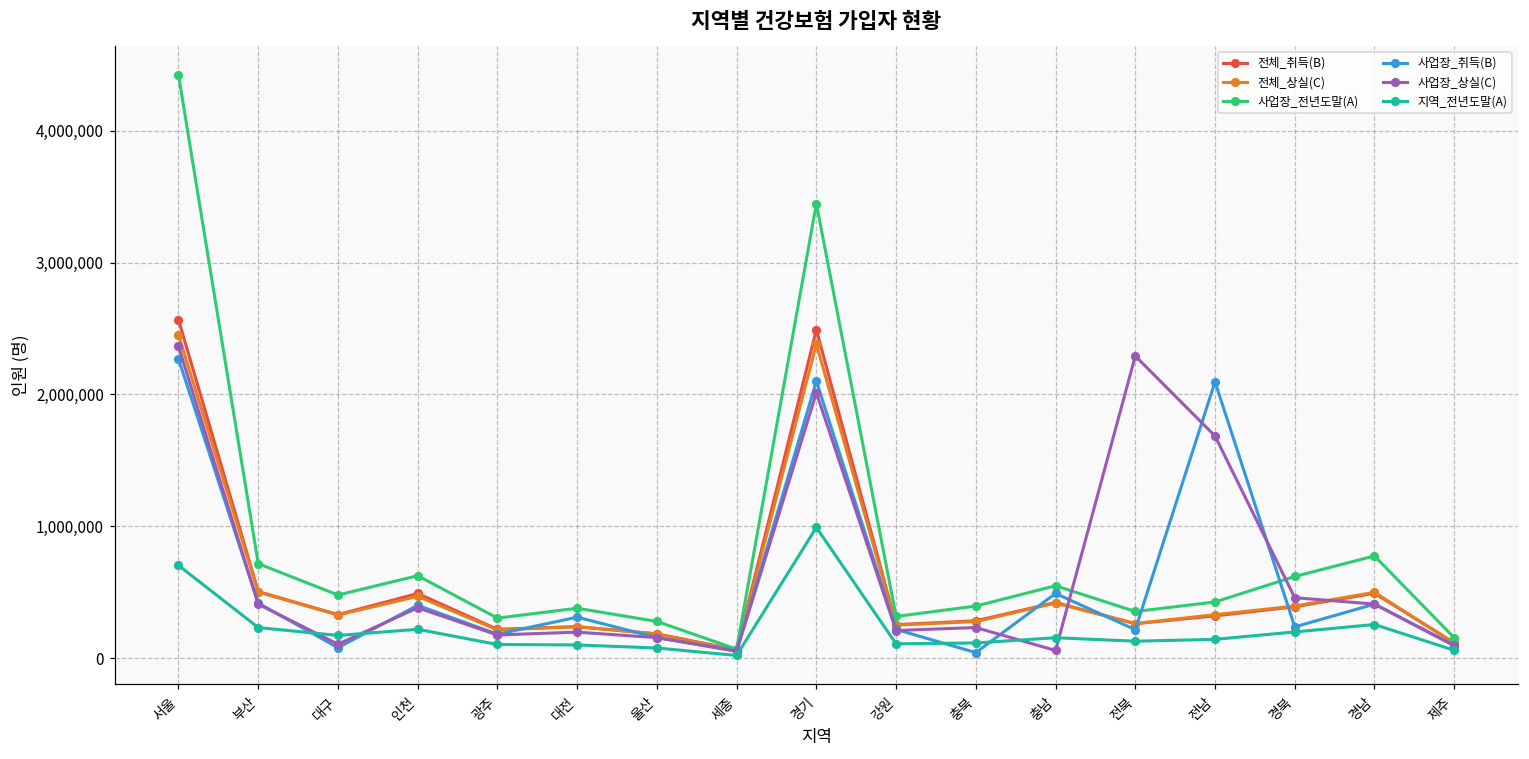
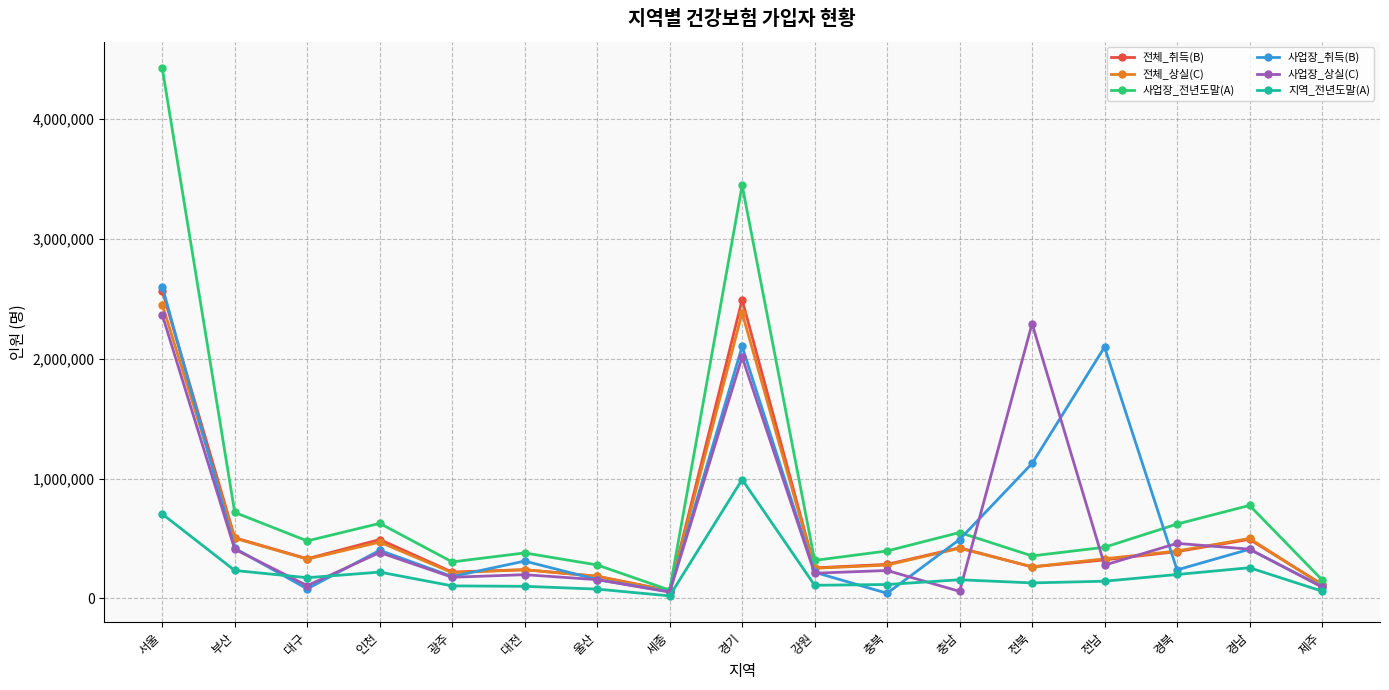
사업장_취득(B), 서울: 2,270,000 -> 2,600,000
사업장_취득(B), 전북: 220,000 -> 1,130,000
사업장_상실(C), 전남: 1,690,000 -> 280,000
